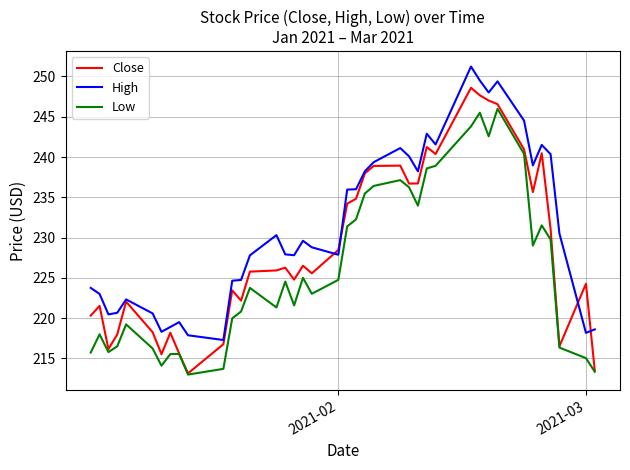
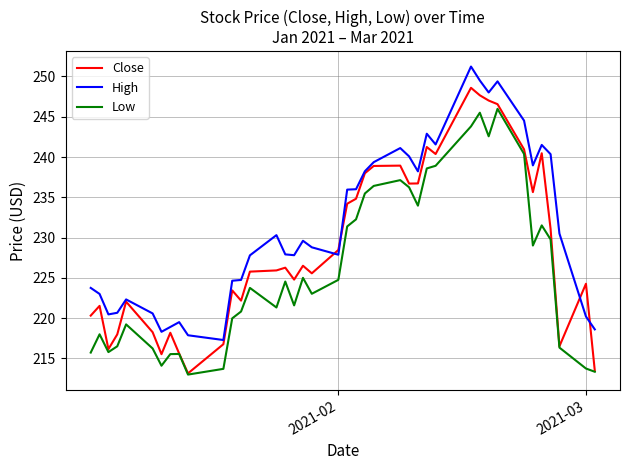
High, 2021-03: 218 -> 220
Low, 2021-03: 215 -> 214
